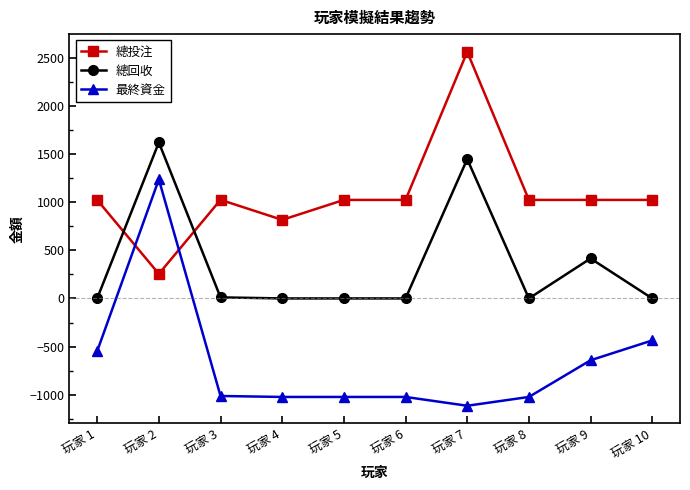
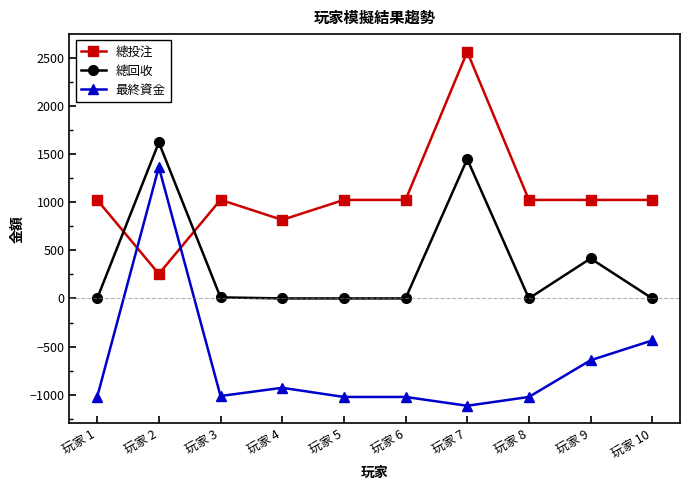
最終資金, 玩家 1: -500 -> -1000
最終資金, 玩家 2: 1200 -> 1400
最終資金, 玩家 4: -1000 -> -900
